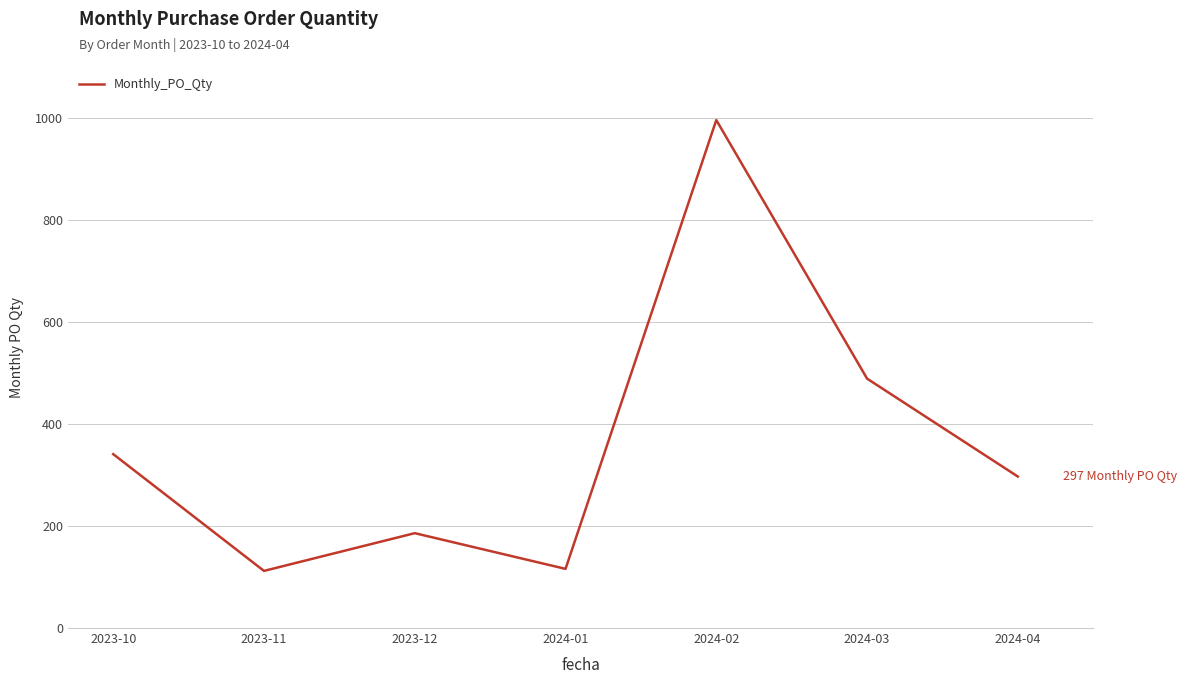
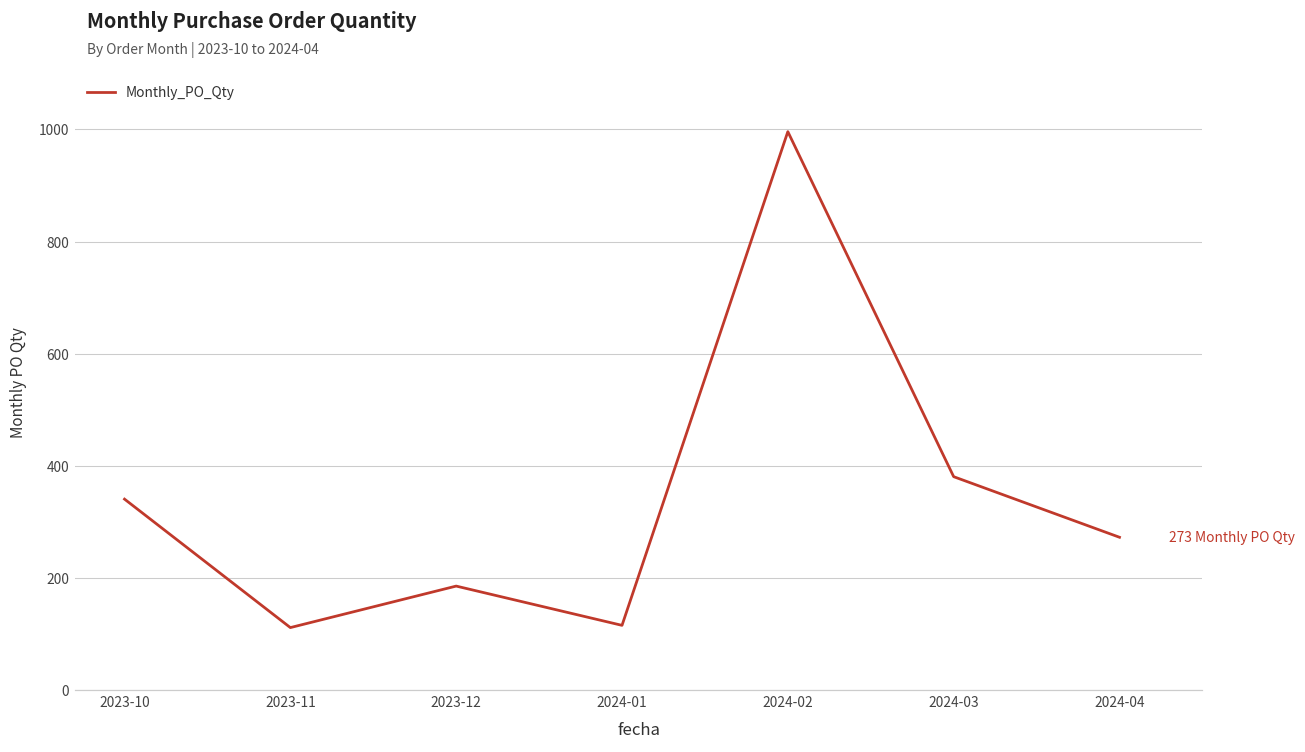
2024-03: 490 -> 380
2024-04: 297 -> 273
